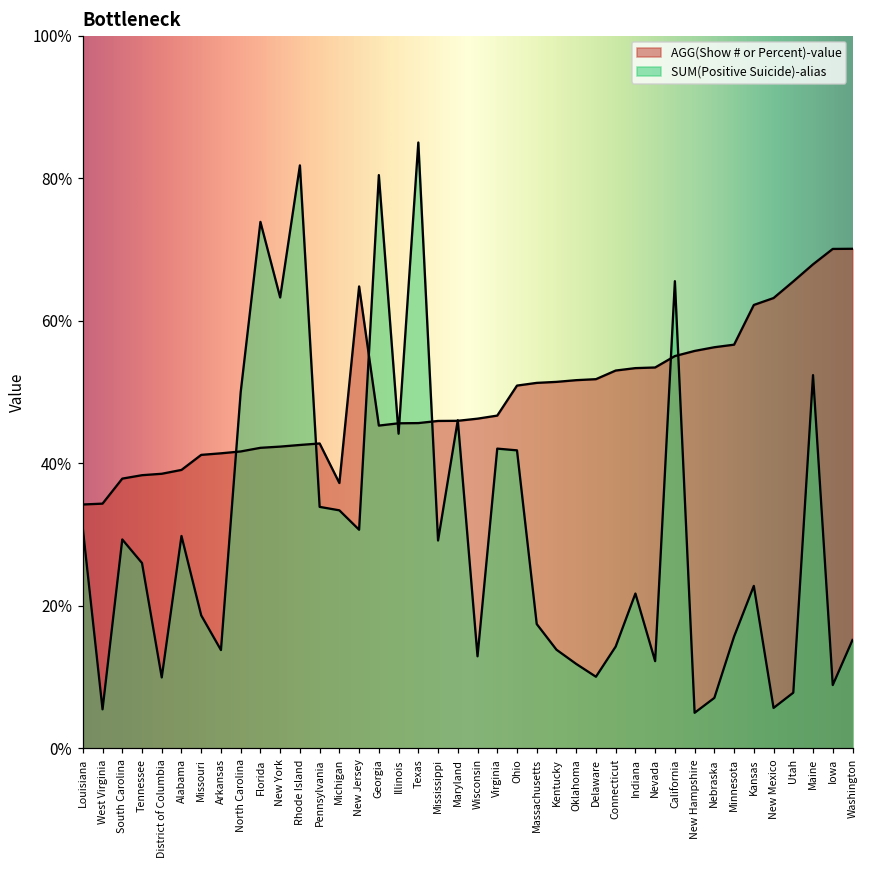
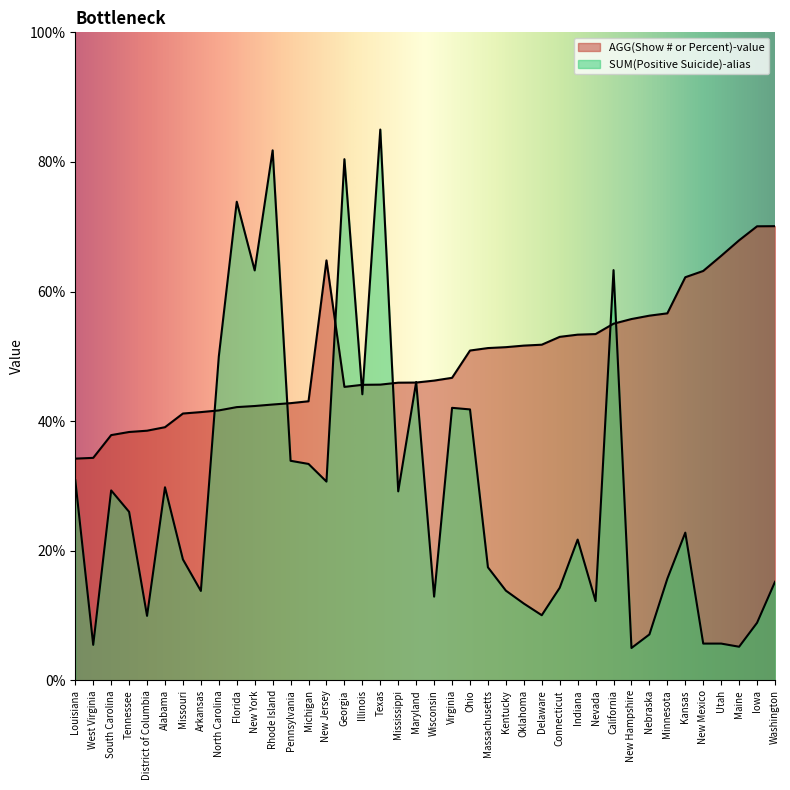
AGG(Show # or Percent)-value, Michigan: 37% -> 43%
SUM(Positive Suicide)-alias, California: 66% -> 63%
SUM(Positive Suicide)-alias, Utah: 8% -> 6%
SUM(Positive Suicide)-alias, Maine: 52% -> 5%
